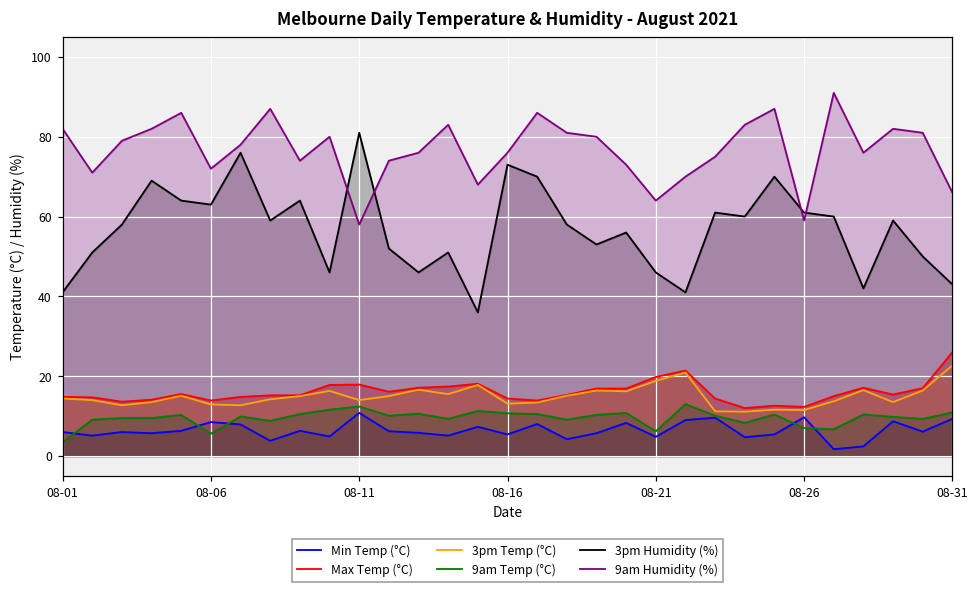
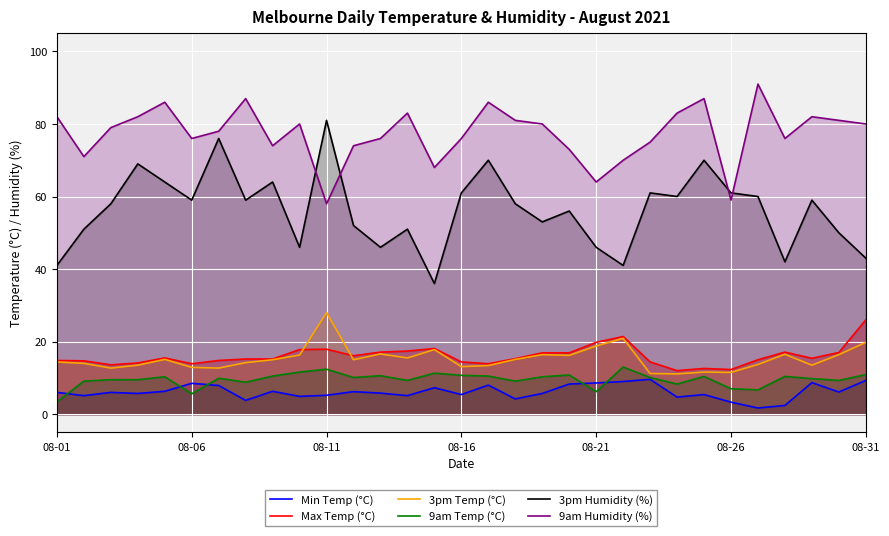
3pm Humidity (%), 08-06: 63 -> 59
9am Humidity (%), 08-06: 72 -> 76
Min Temp (°C), 08-11: 11 -> 5
3pm Temp (°C), 08-11: 14 -> 28
3pm Humidity (%), 08-16: 73 -> 61
Min Temp (°C), 08-21: 5 -> 9
Min Temp (°C), 08-26: 10 -> 3
3pm Temp (°C), 08-31: 23 -> 20
9am Humidity (%), 08-31: 66 -> 80
